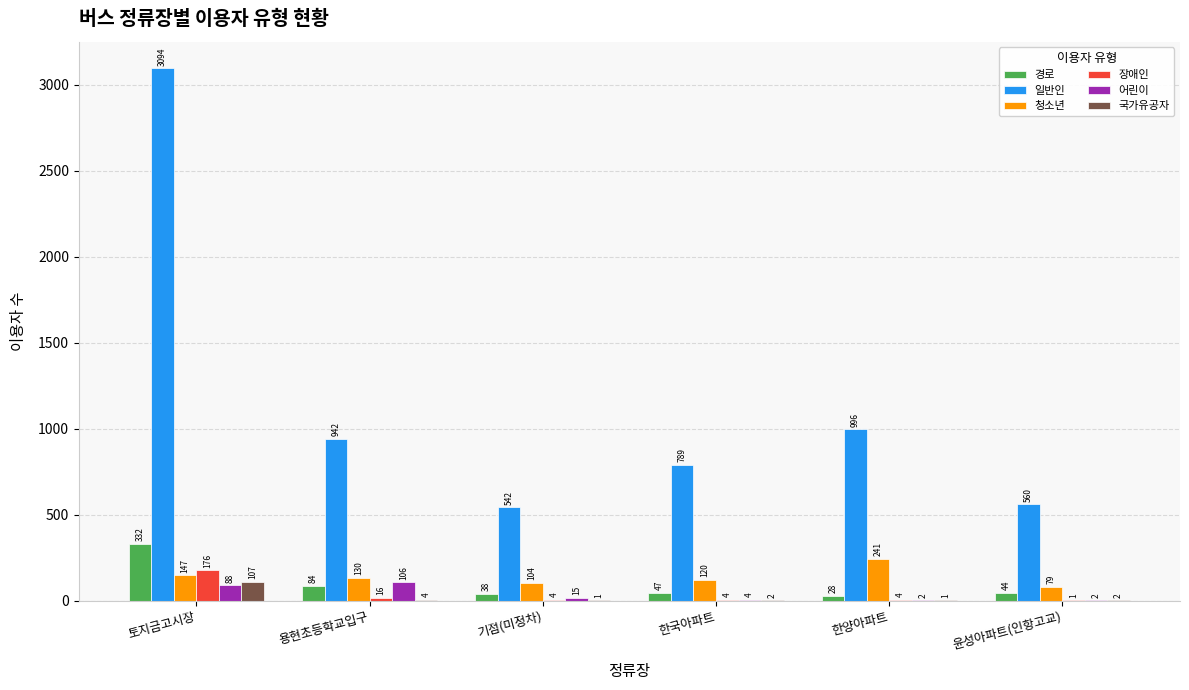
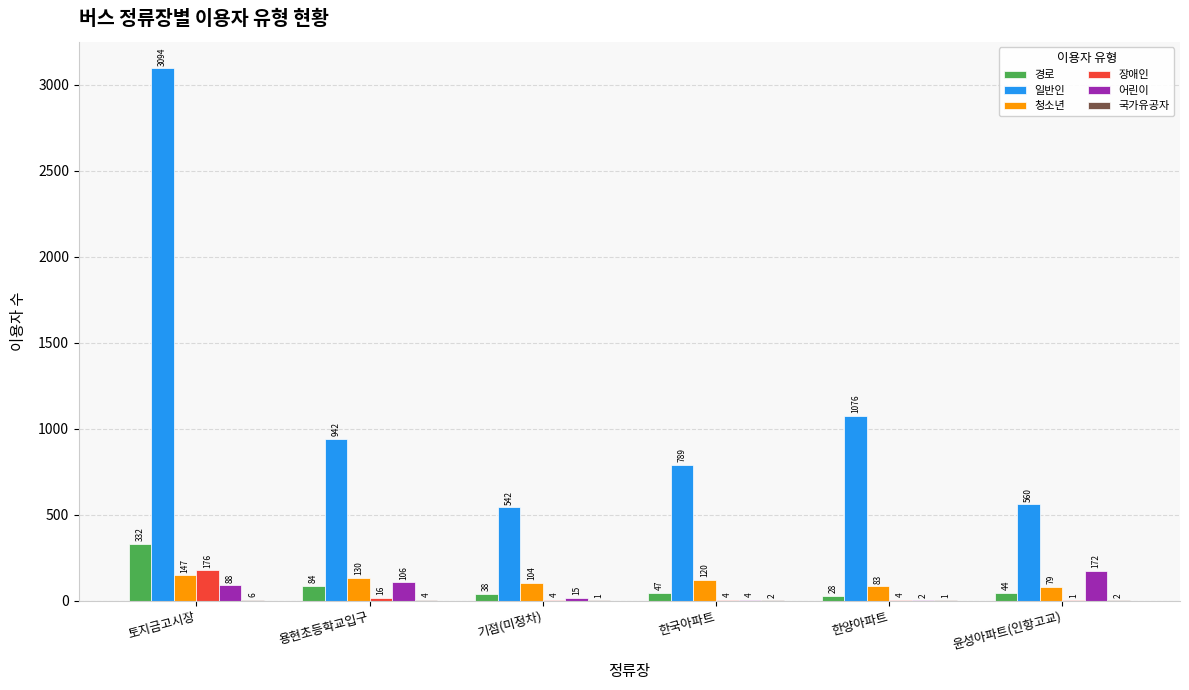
국가유공자, 토지금고시장: 107 -> 6
일반인, 한양아파트: 996 -> 1076
청소년, 한양아파트: 241 -> 83
어린이, 윤성아파트(인항고교): 2 -> 172
